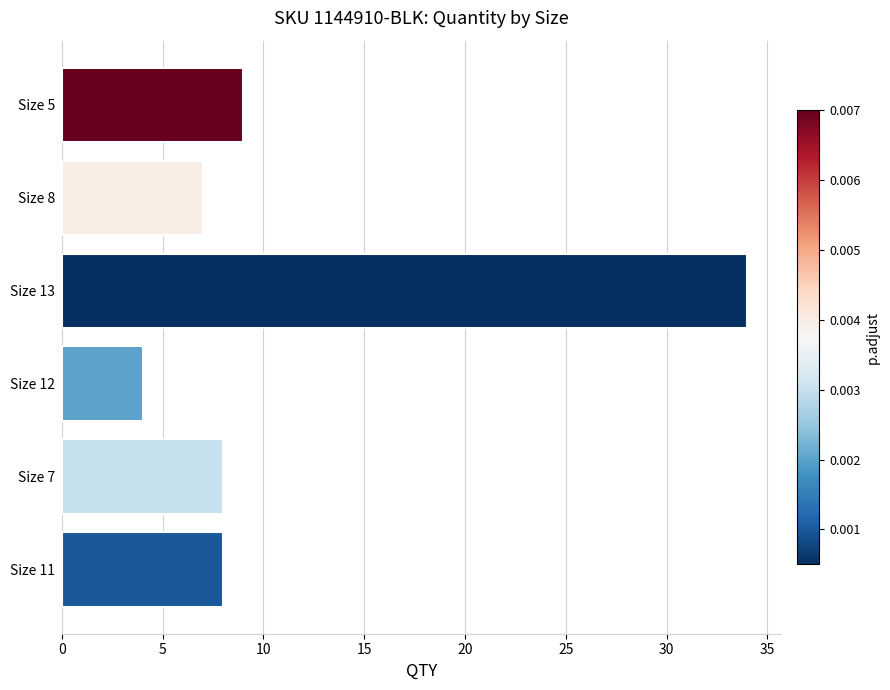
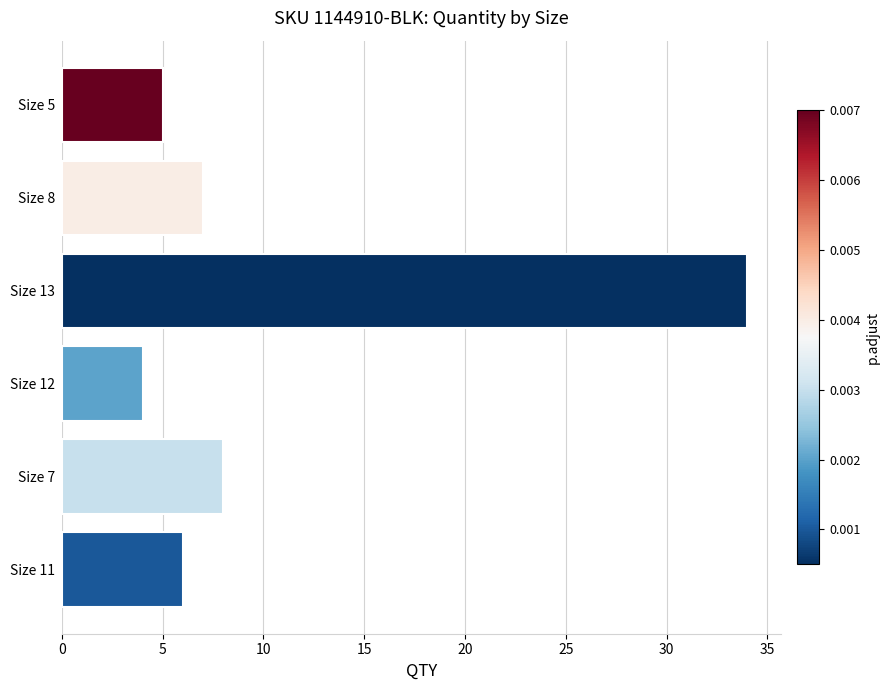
Size 5: 9 -> 5
Size 11: 8 -> 6
